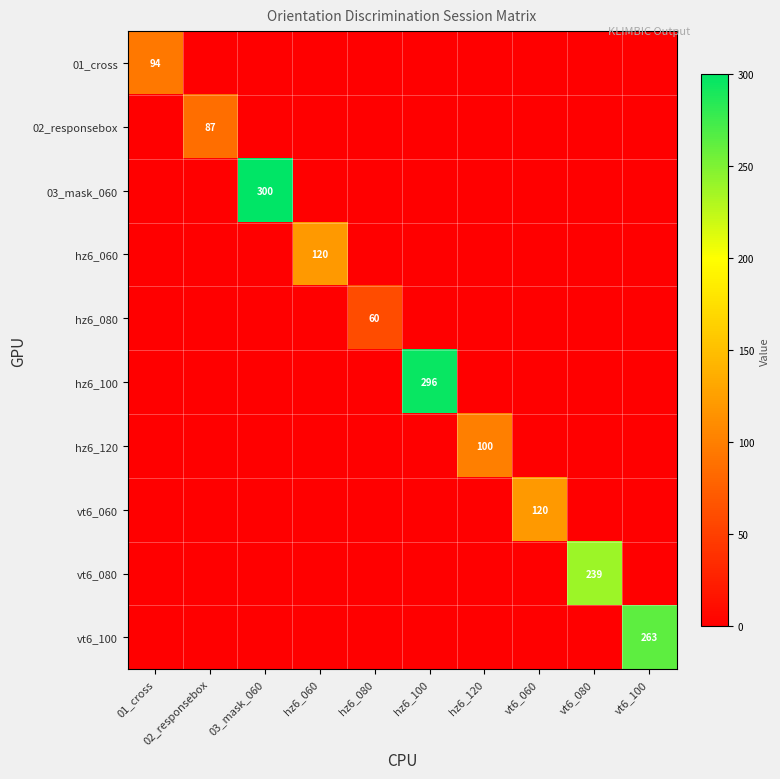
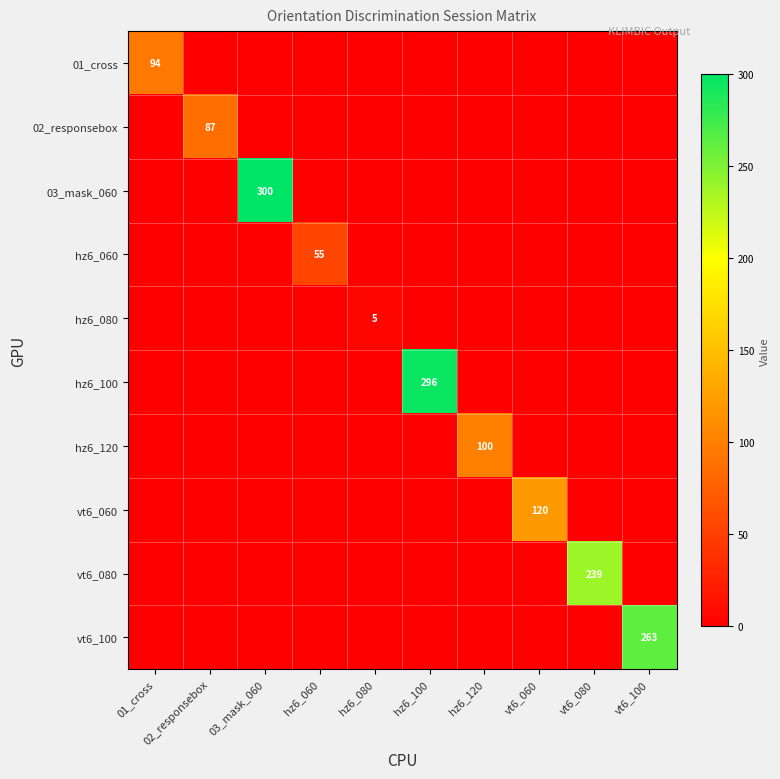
hz6_060, hz6_060: 120 -> 55
hz6_080, hz6_080: 60 -> 5
